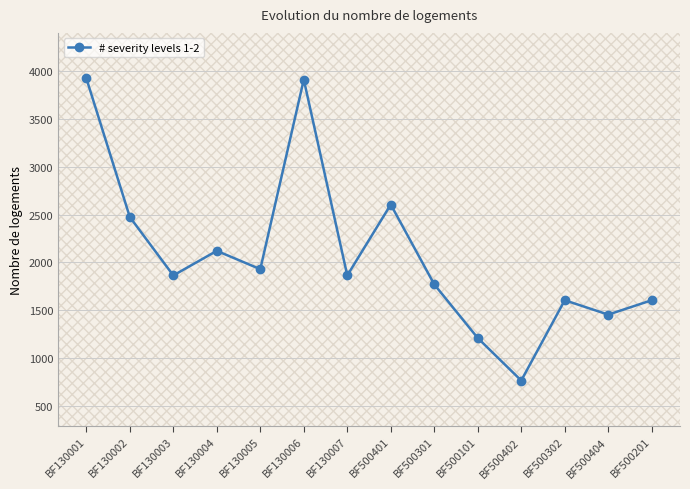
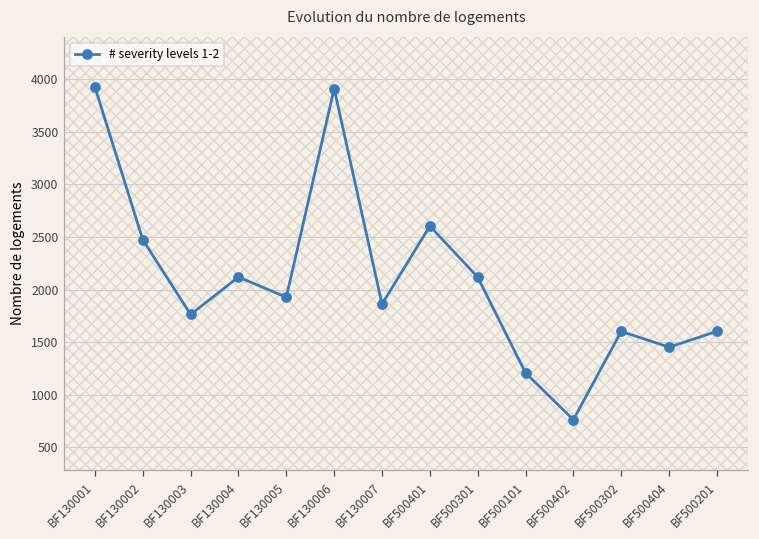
BF130003: 1900 -> 1800
BF500301: 1800 -> 2100
